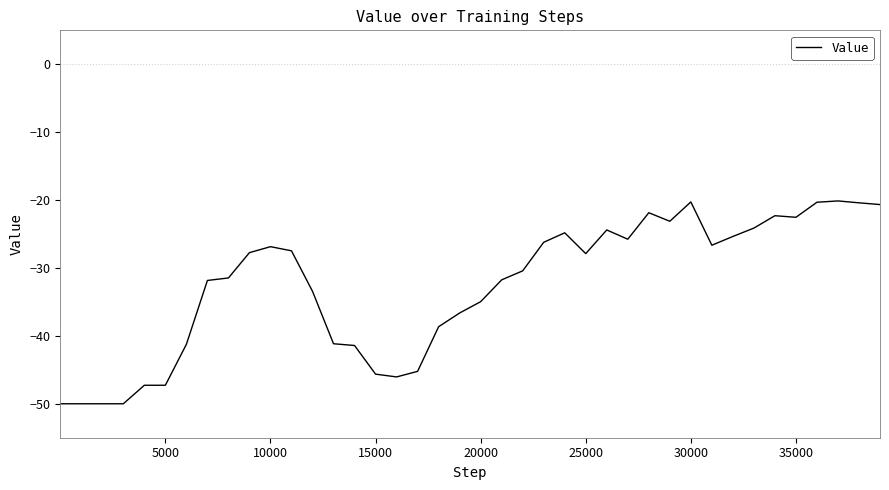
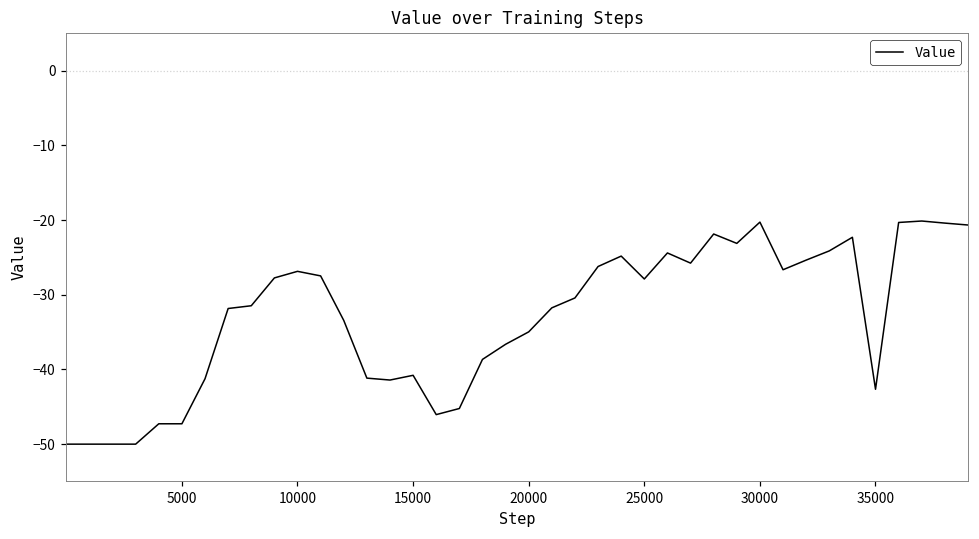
15000: -46 -> -41
35000: -23 -> -43
